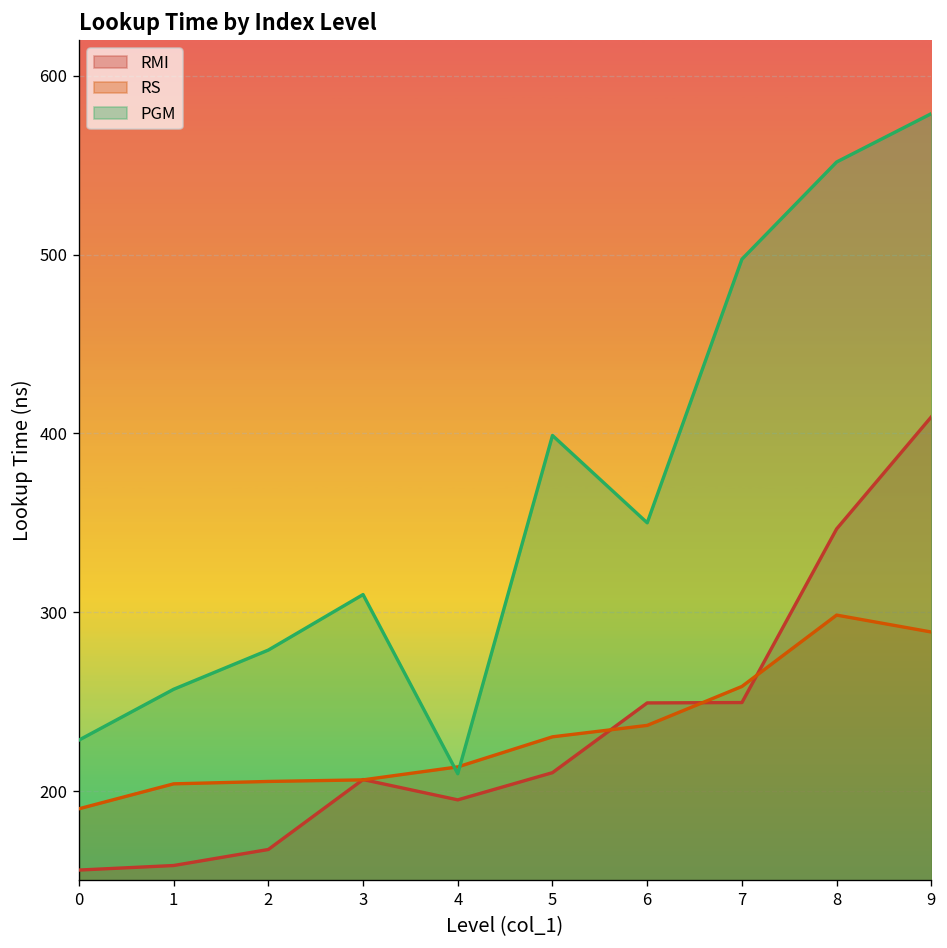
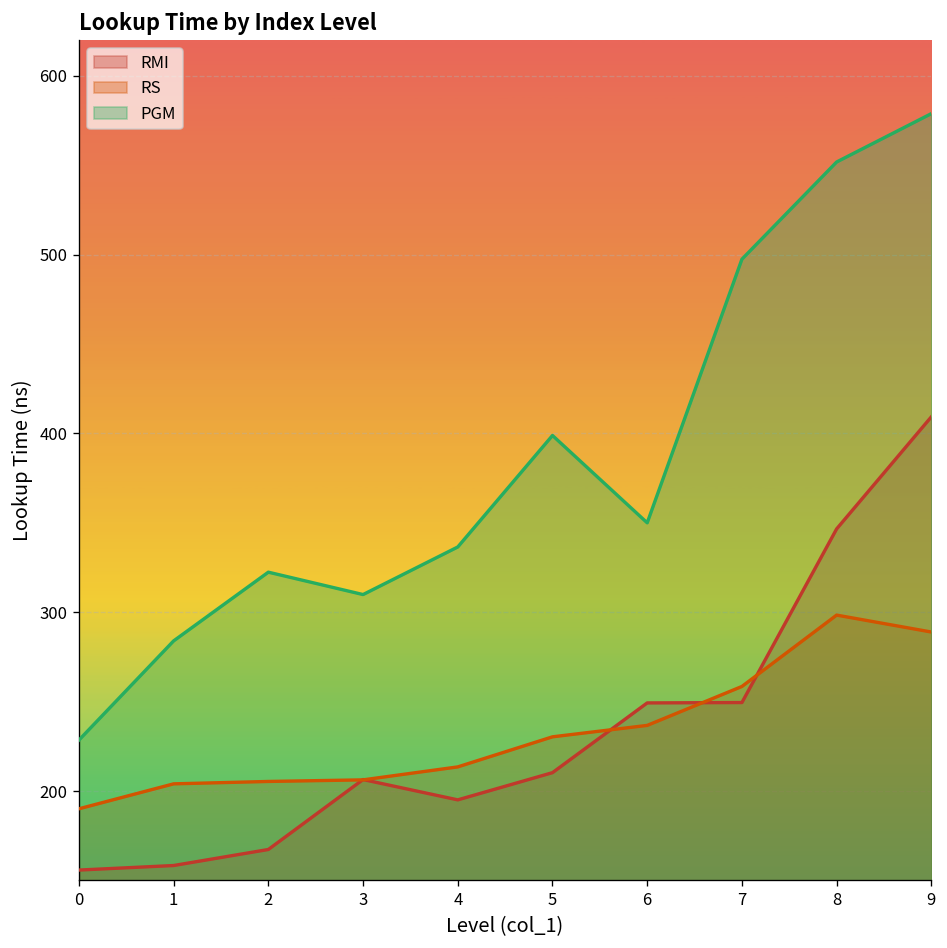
PGM, 1: 257 -> 284
PGM, 2: 279 -> 322
PGM, 4: 210 -> 336
